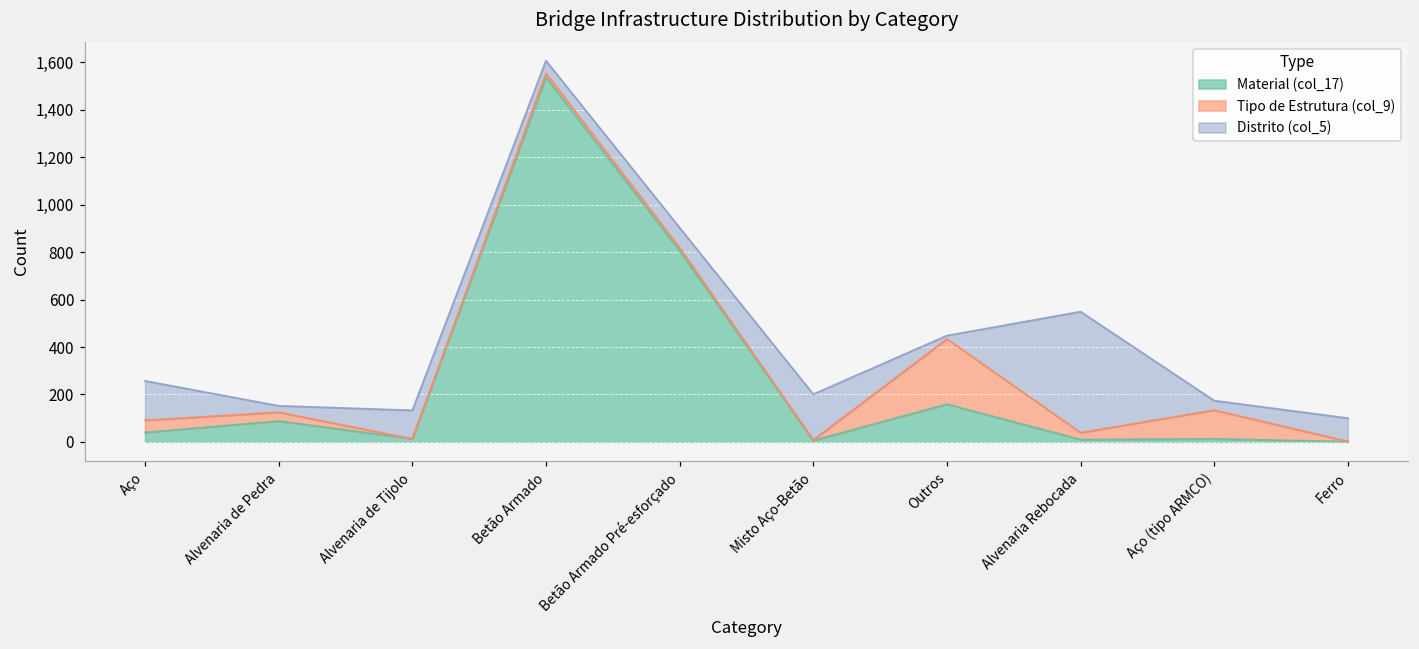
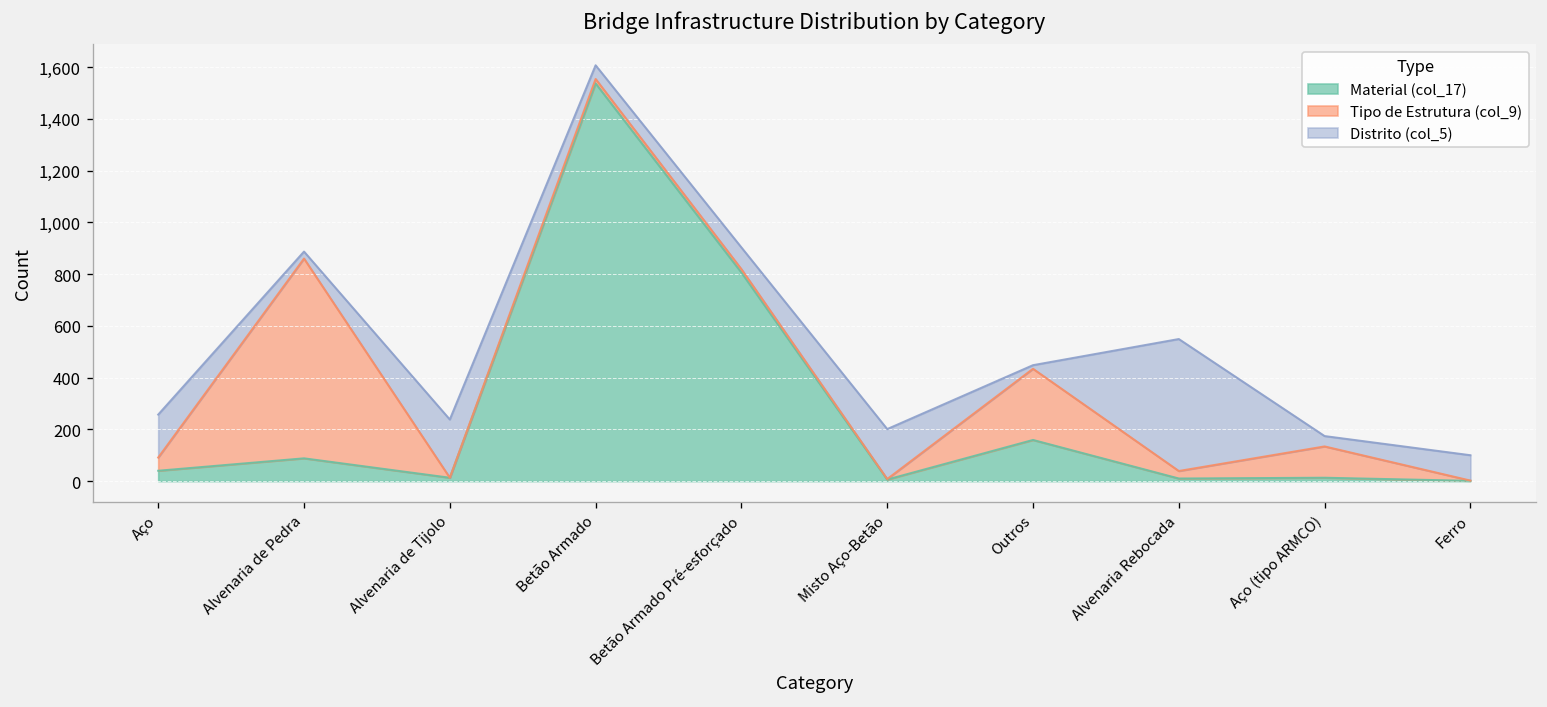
Tipo de Estrutura (col_9), Alvenaria de Pedra: 40 -> 770
Distrito (col_5), Alvenaria de Tijolo: 120 -> 230
